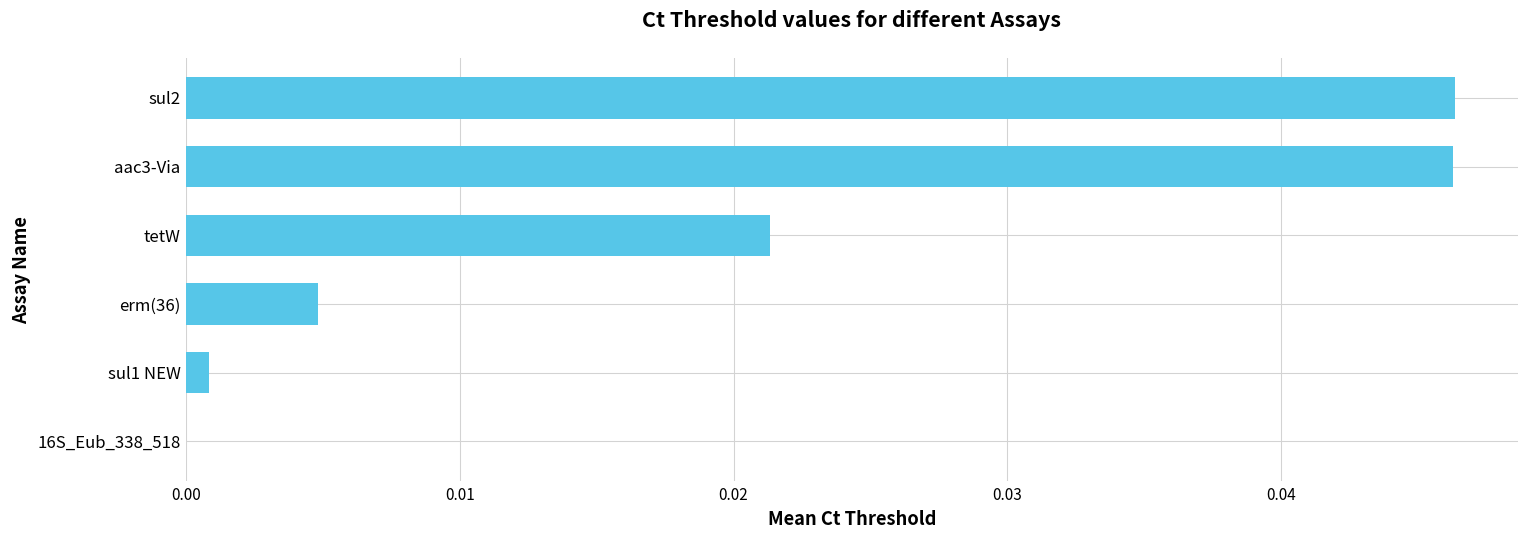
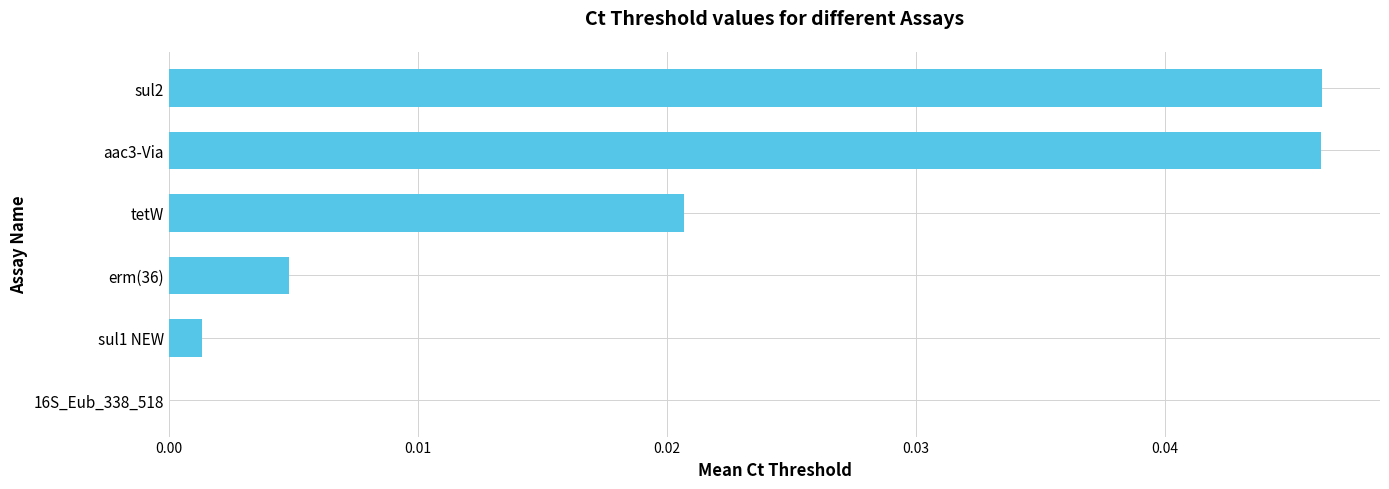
tetW: 0.0213 -> 0.0207
sul1 NEW: 0.0008 -> 0.0013
